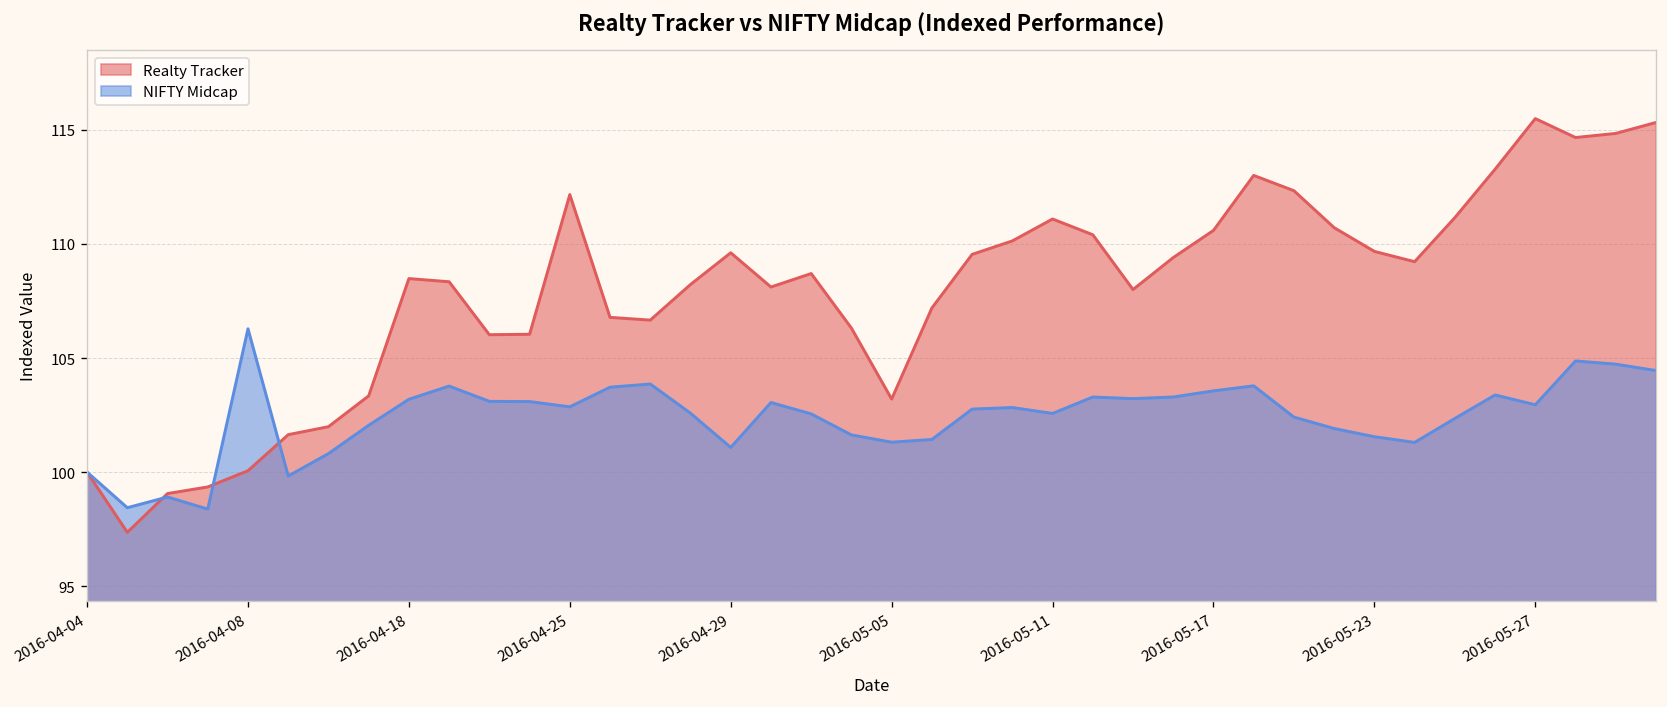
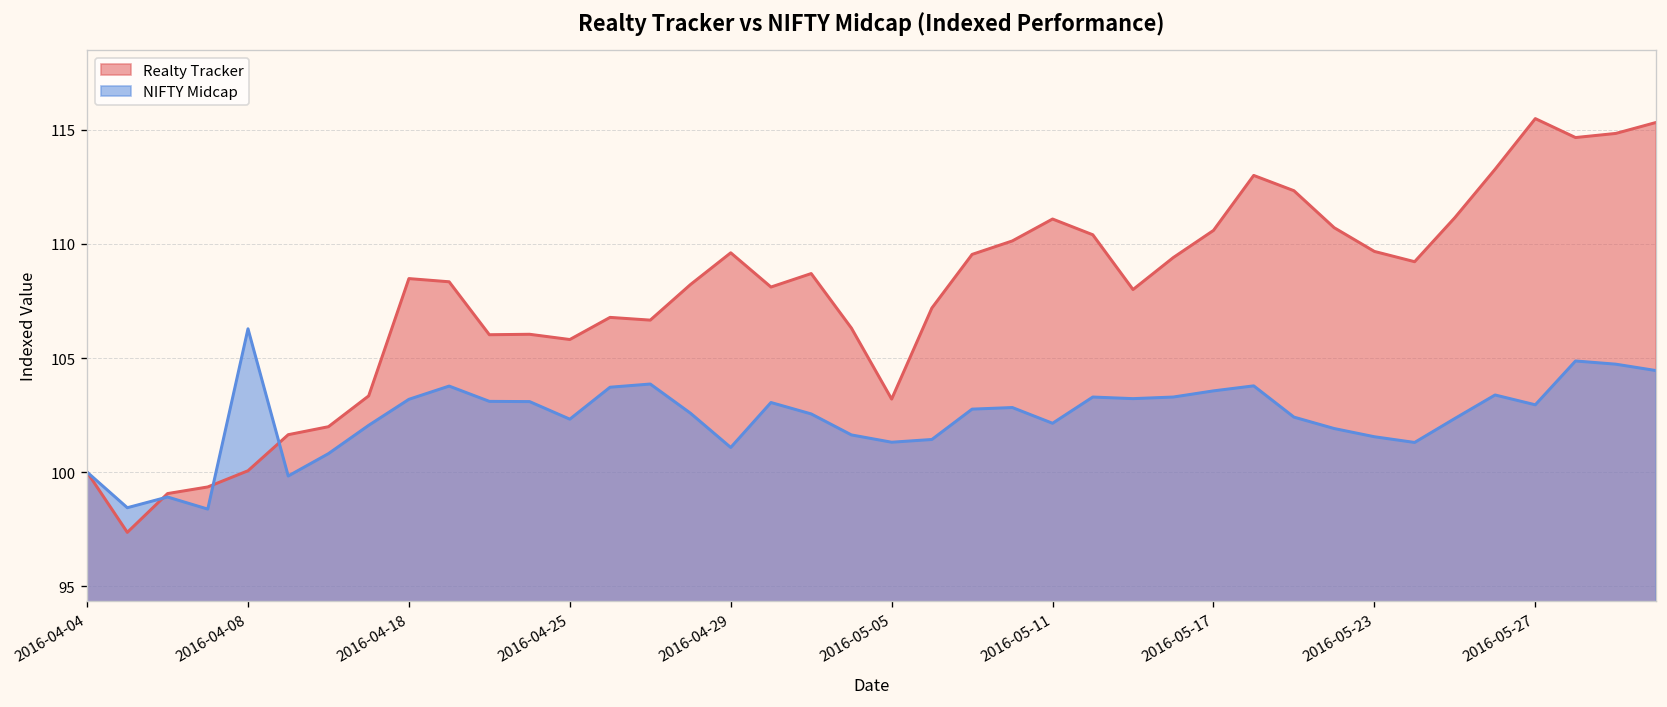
Realty Tracker, 2016-04-25: 112.2 -> 105.8
NIFTY Midcap, 2016-04-25: 102.9 -> 102.3
NIFTY Midcap, 2016-05-11: 102.6 -> 102.1
